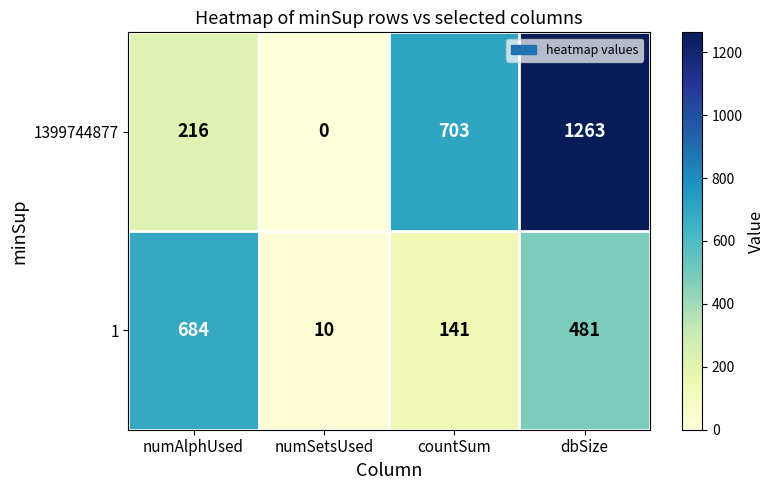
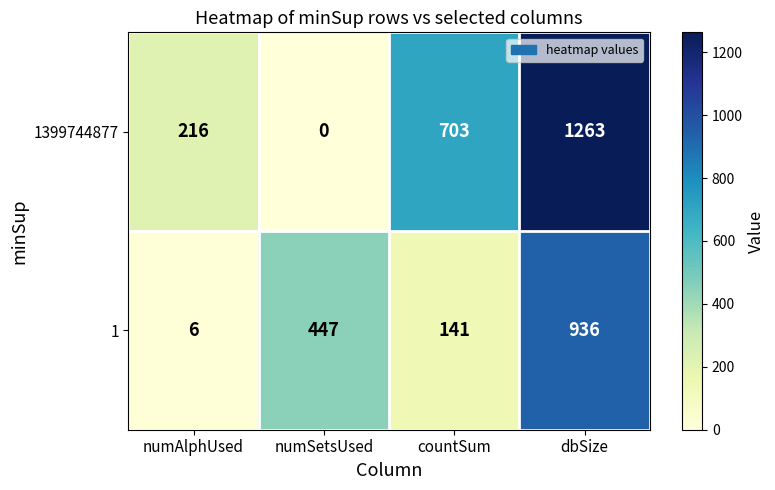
1, numAlphUsed: 684 -> 6
1, numSetsUsed: 10 -> 447
1, dbSize: 481 -> 936
